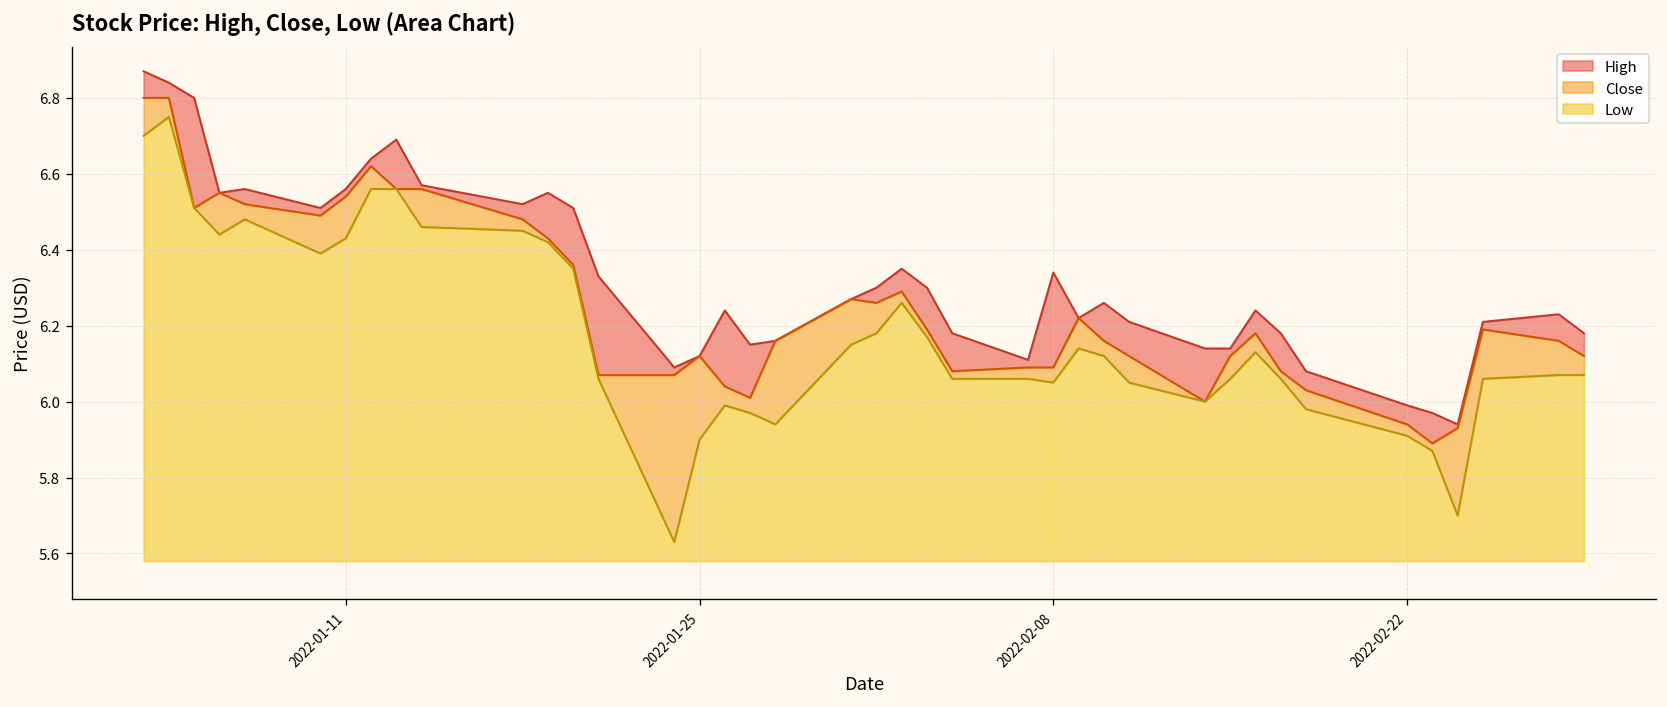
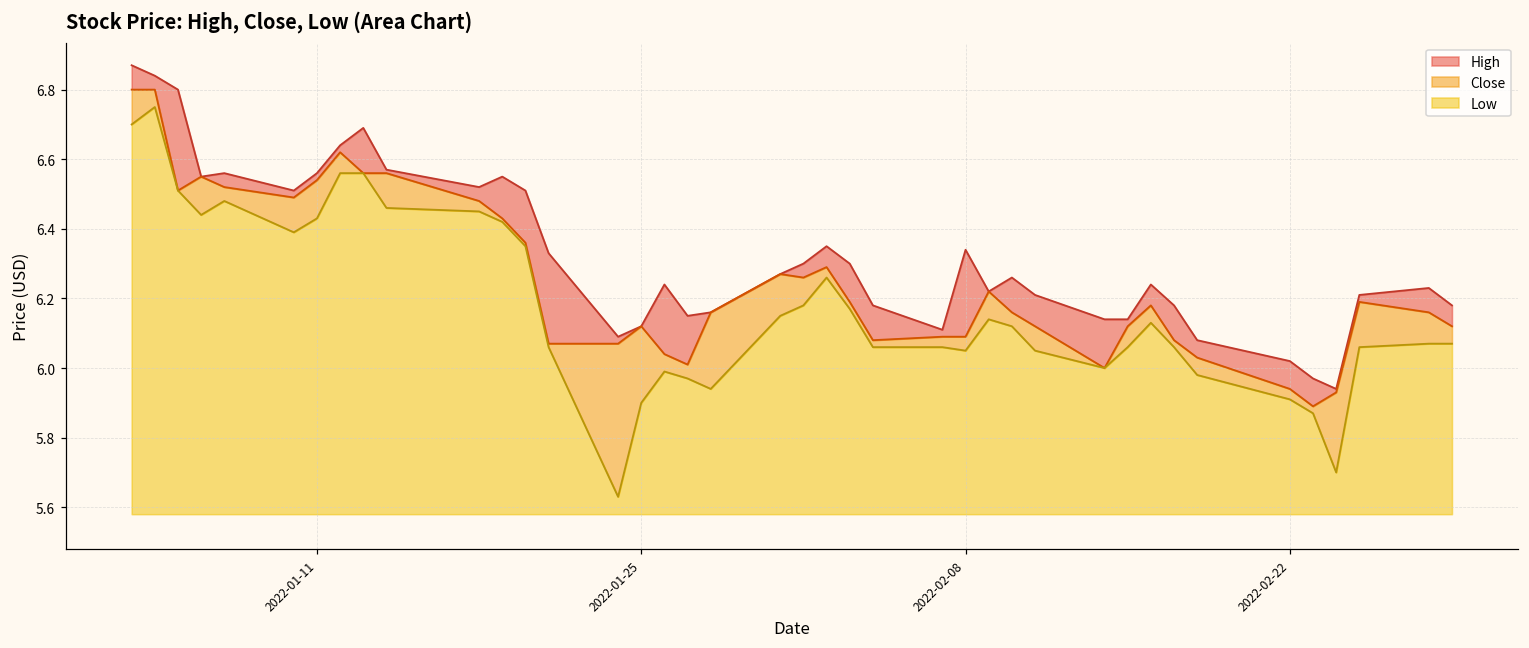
High, 2022-02-22: 5.99 -> 6.02
